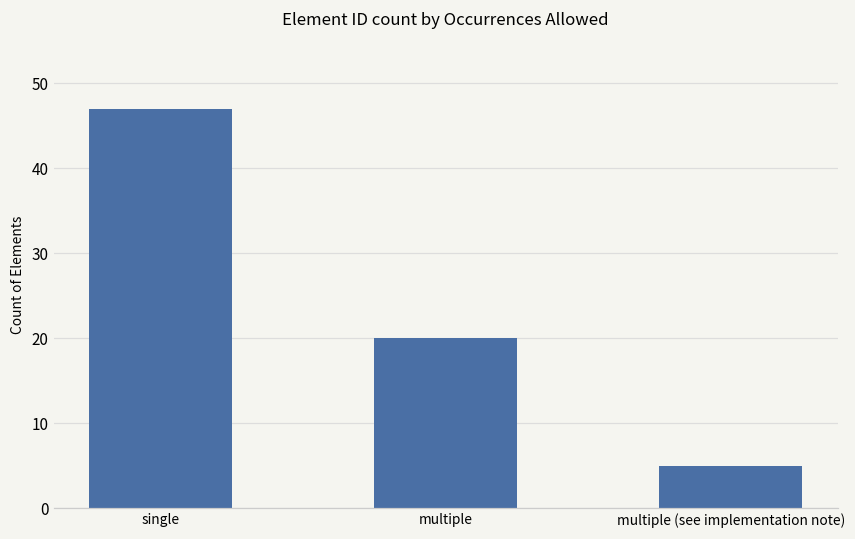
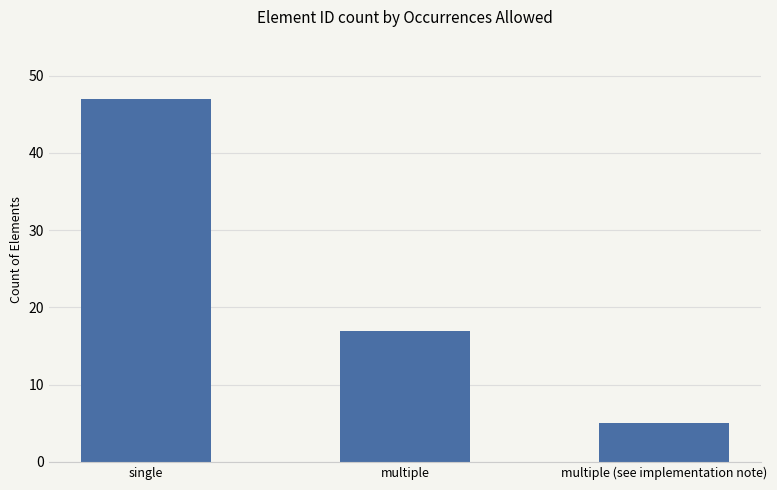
multiple: 20 -> 17
